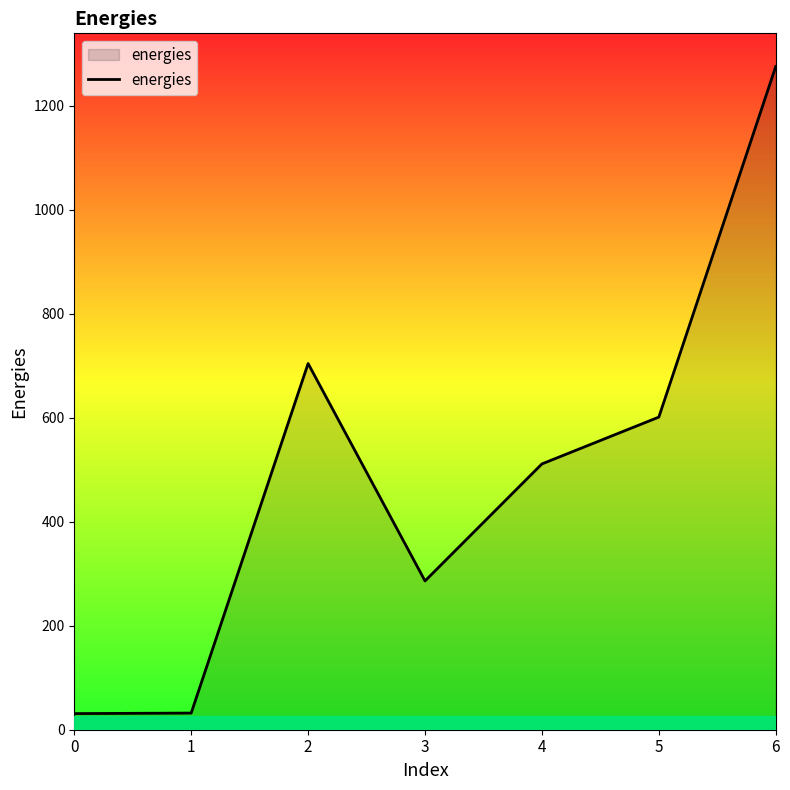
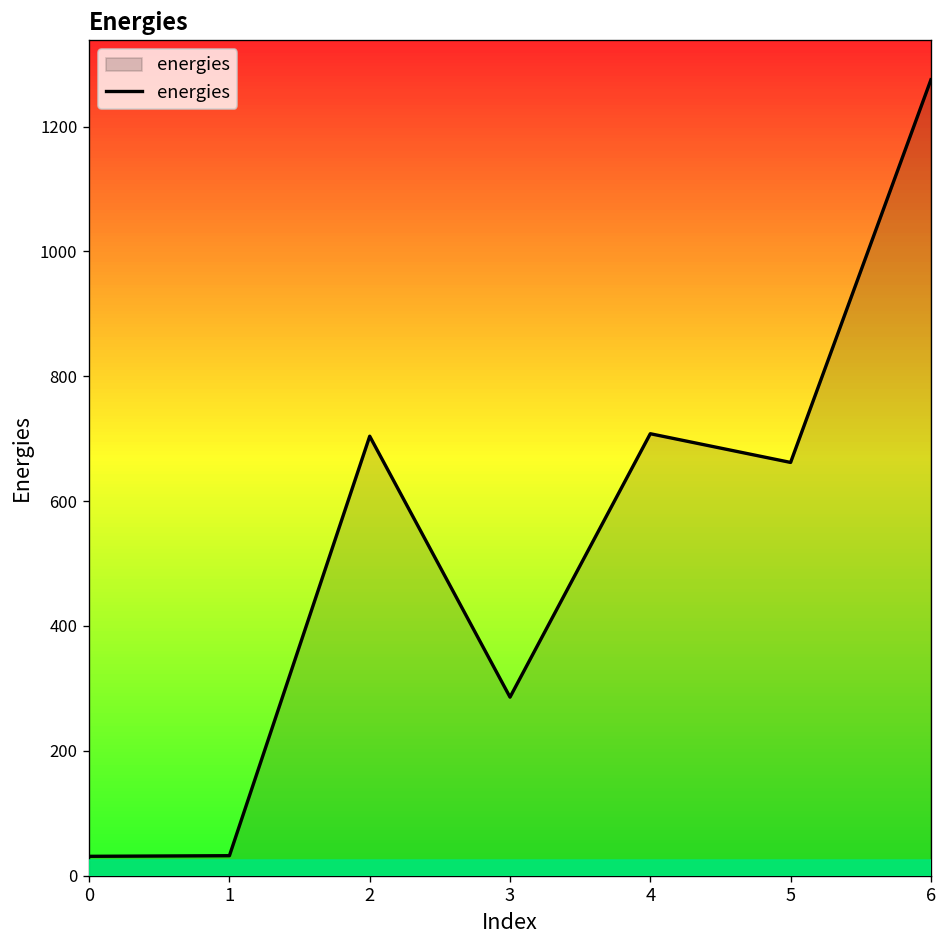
4: 510 -> 710
5: 600 -> 660
